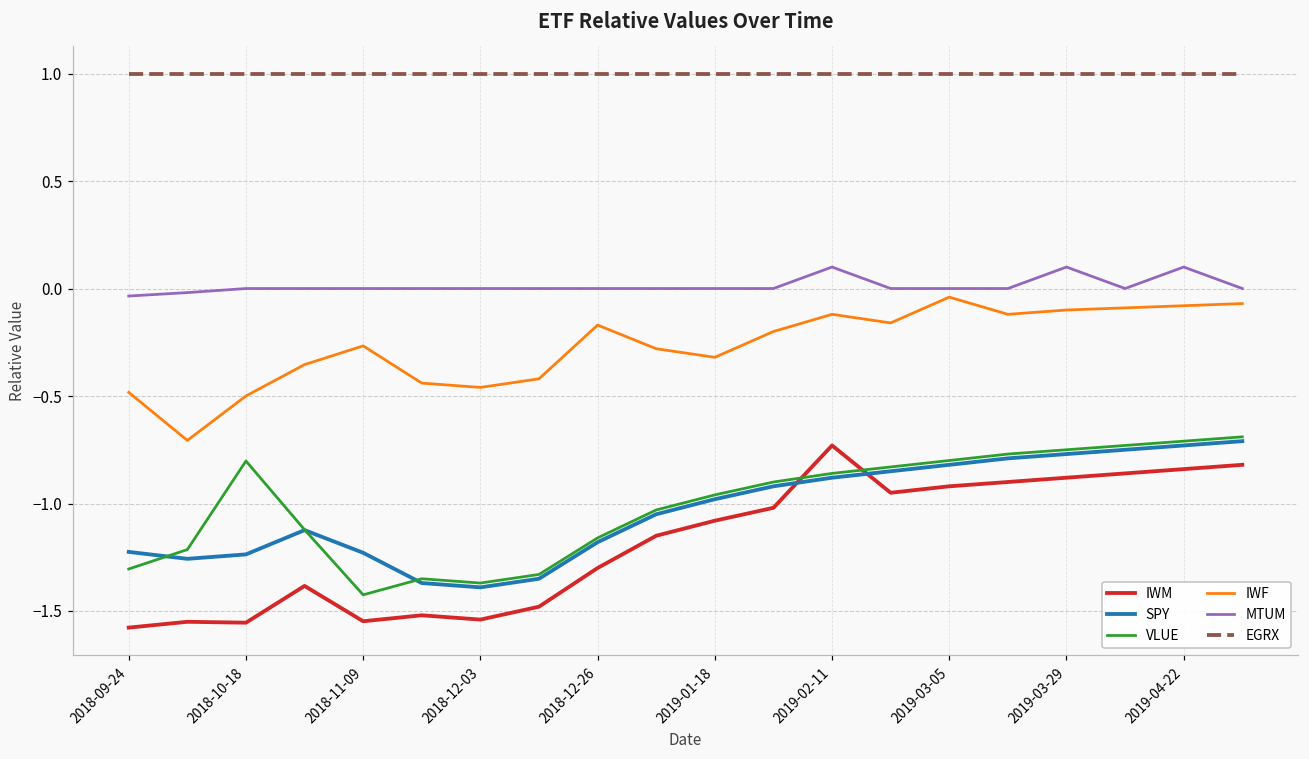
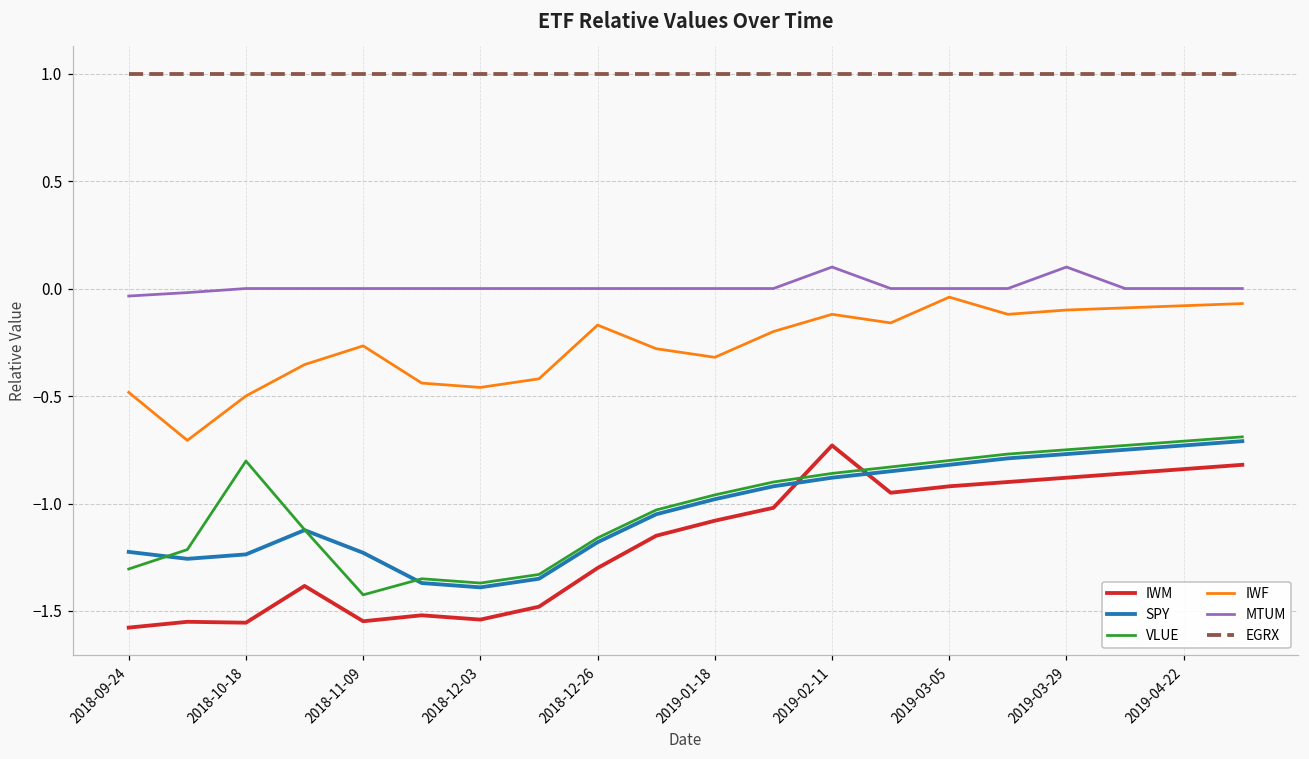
MTUM, 2019-04-22: 0.1 -> 0.0
